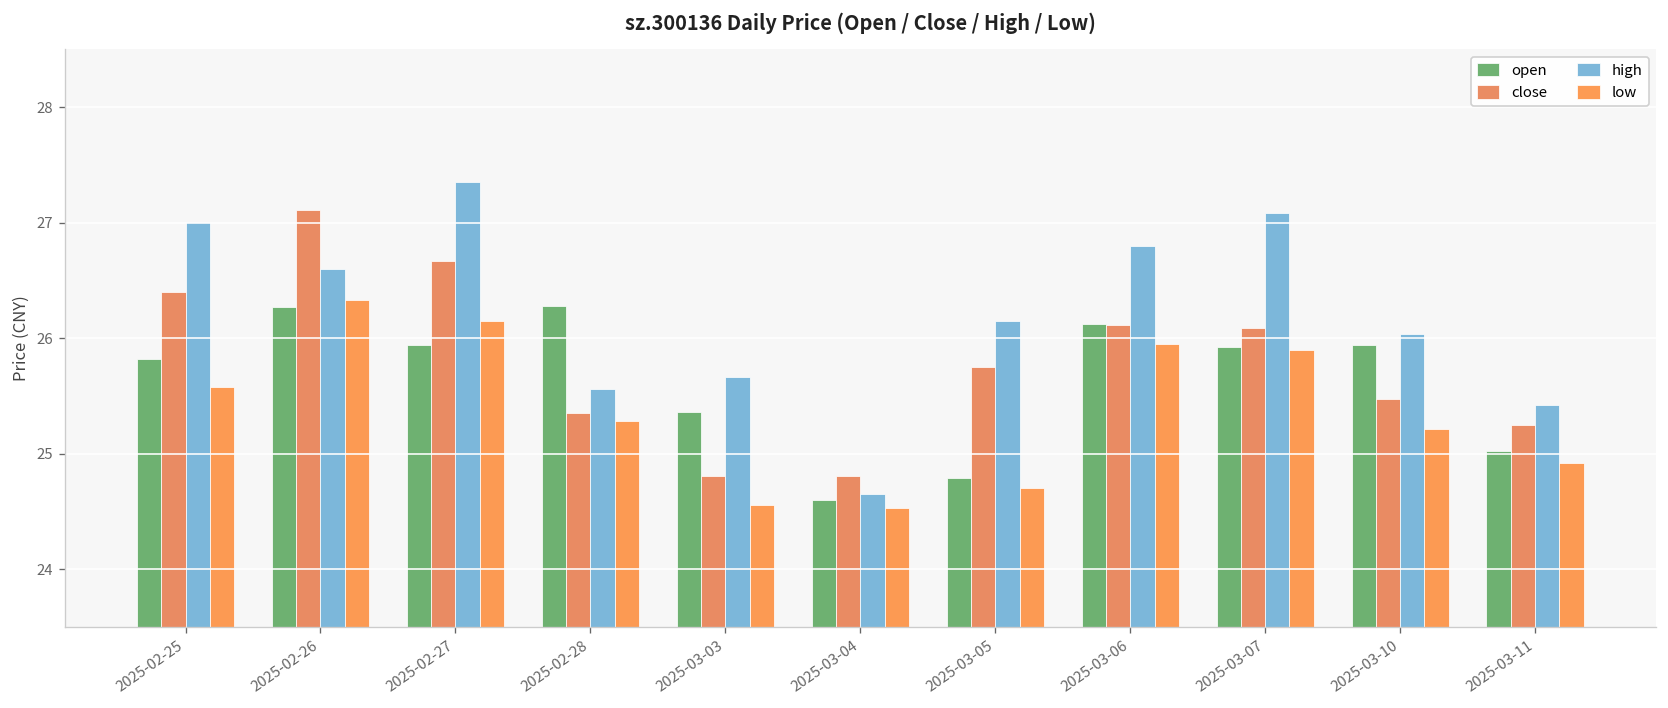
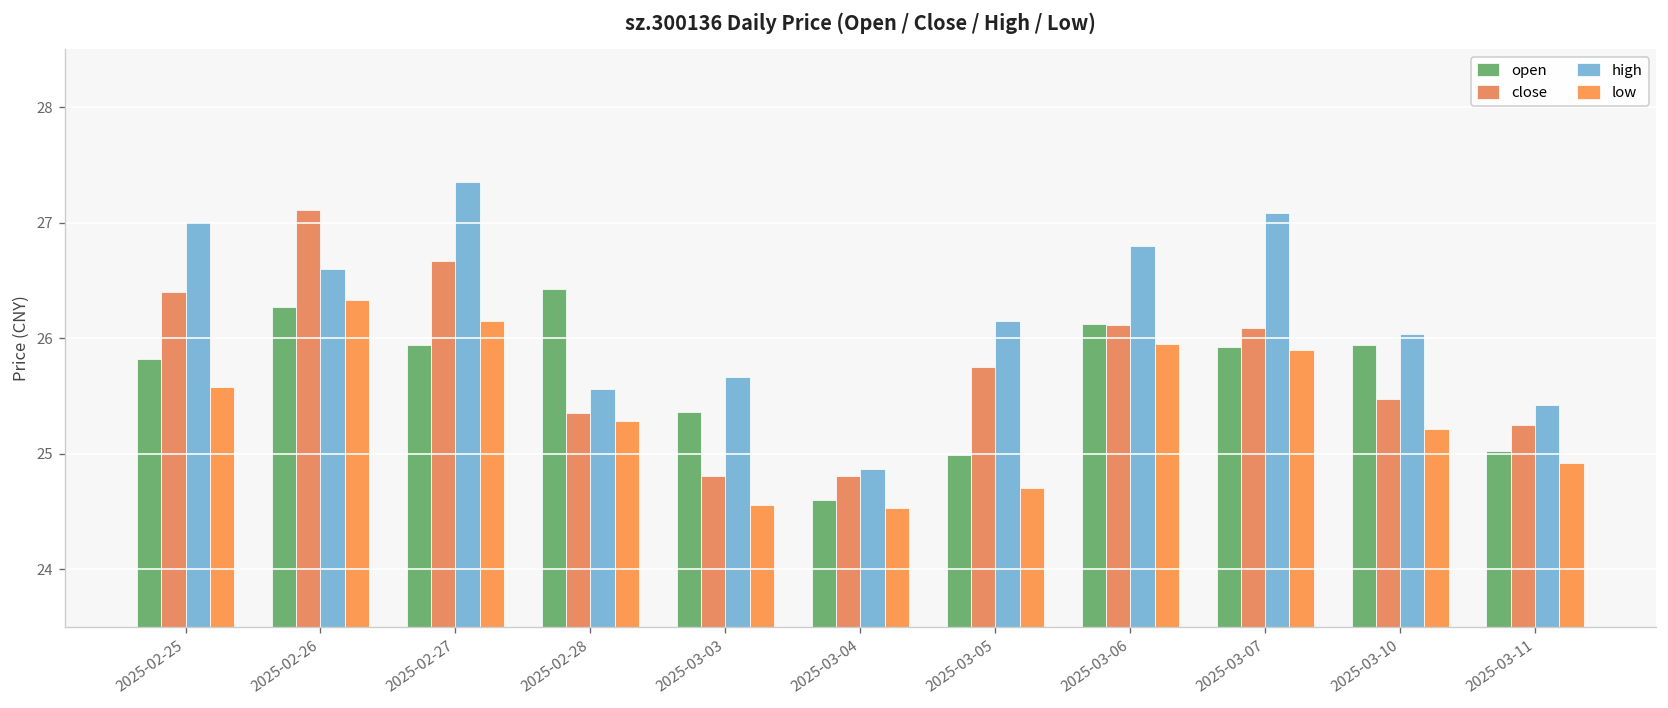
open, 2025-02-28: 26.3 -> 26.4
high, 2025-03-04: 24.7 -> 24.9
open, 2025-03-05: 24.8 -> 25.0
